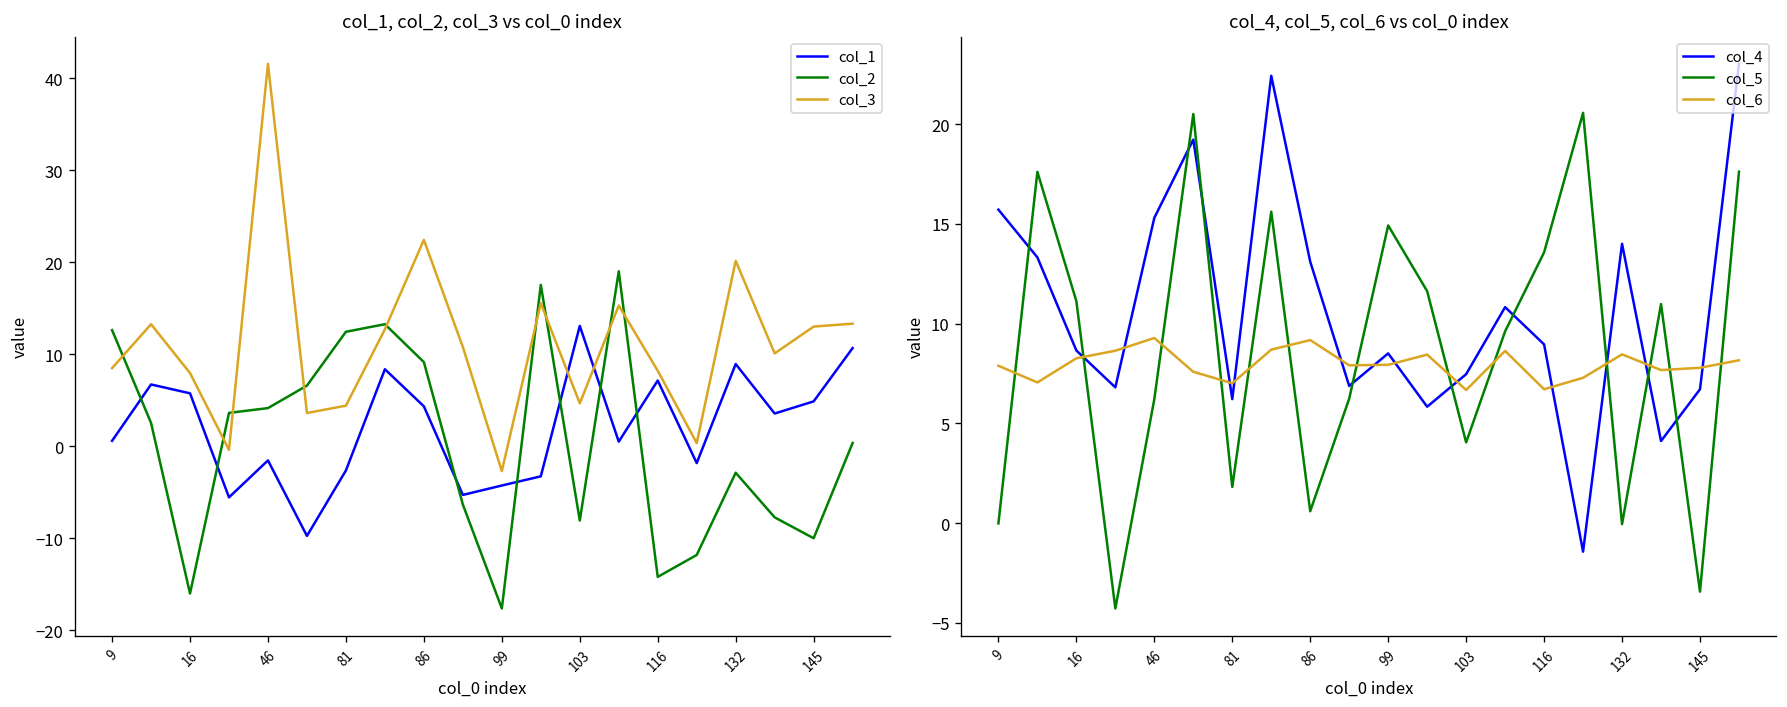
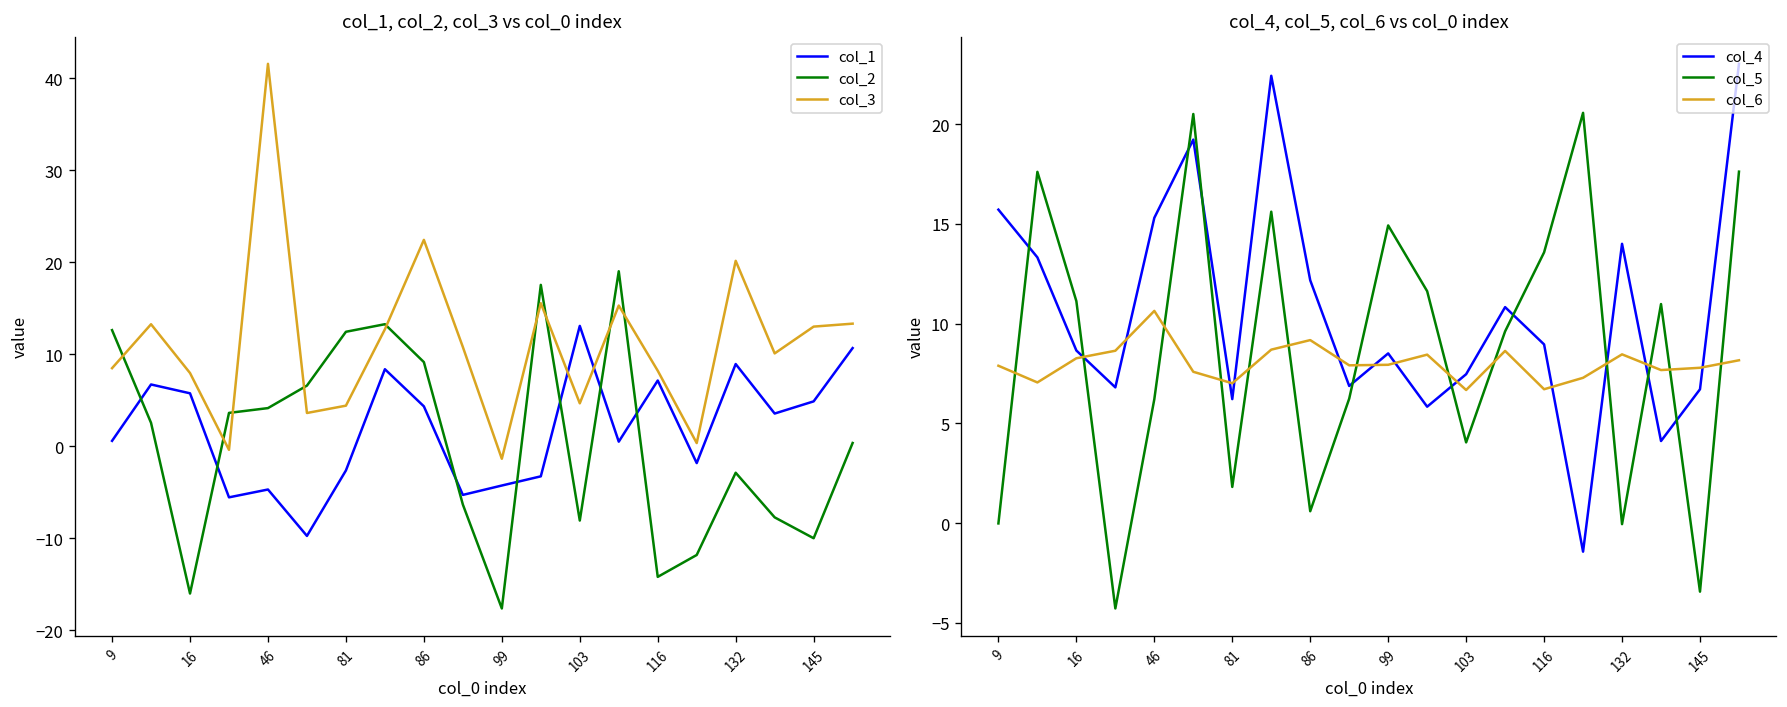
col_1, col_2, col_3 vs col_0 index, col_1, 46: -2 -> -5
col_1, col_2, col_3 vs col_0 index, col_3, 99: -3 -> -1
col_4, col_5, col_6 vs col_0 index, col_6, 46: 9.3 -> 10.6
col_4, col_5, col_6 vs col_0 index, col_4, 86: 13.1 -> 12.2
